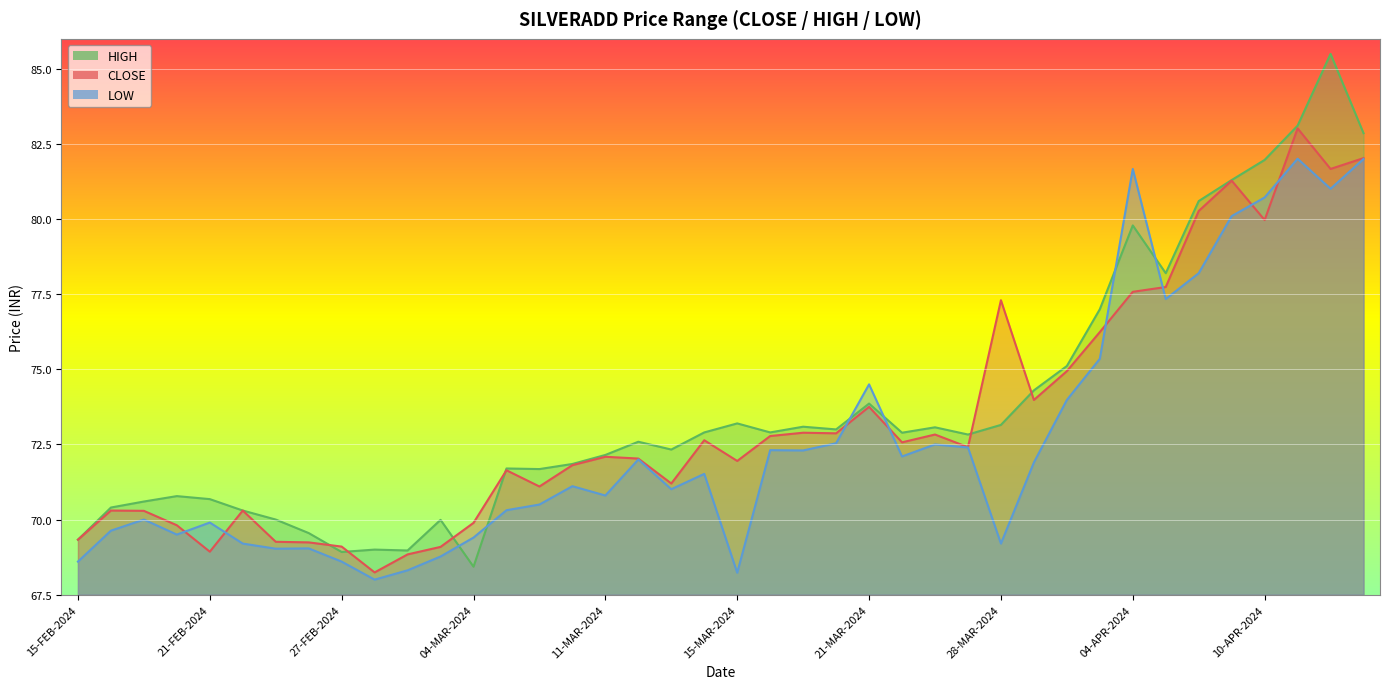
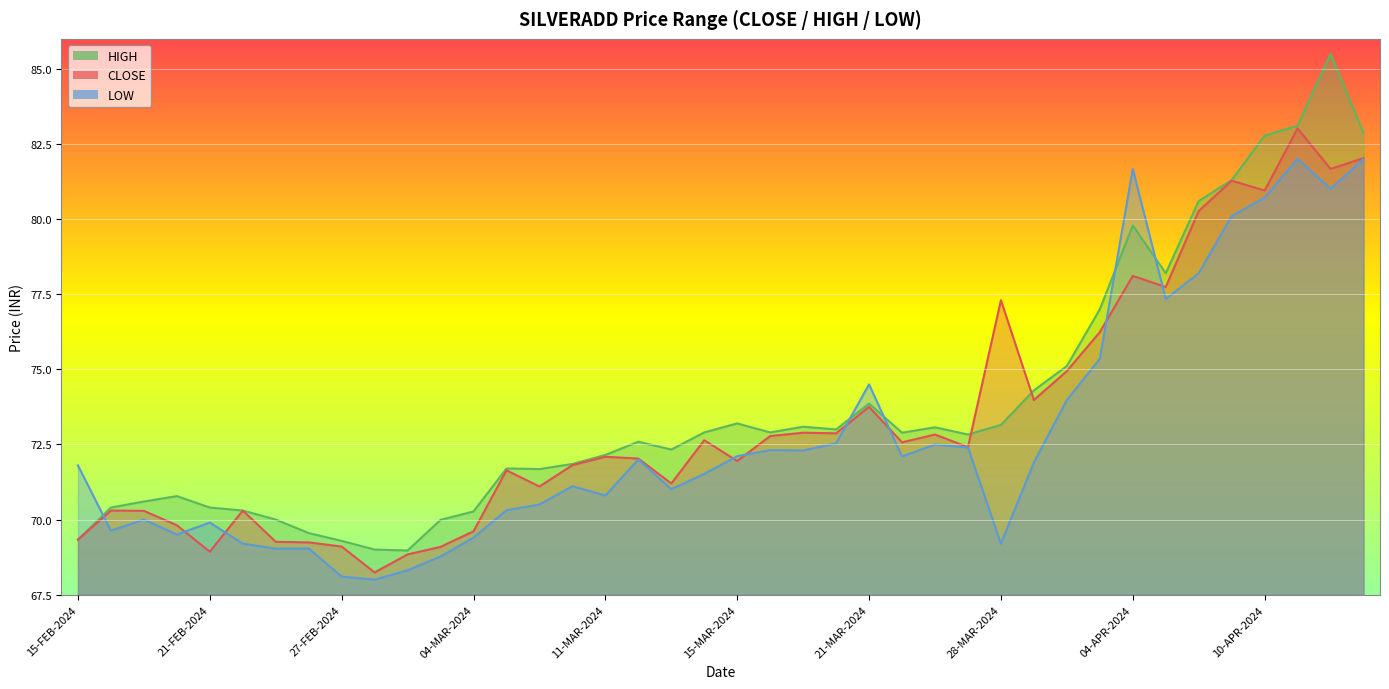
LOW, 15-FEB-2024: 68.6 -> 71.8
HIGH, 21-FEB-2024: 70.7 -> 70.4
HIGH, 27-FEB-2024: 68.9 -> 69.3
LOW, 27-FEB-2024: 68.6 -> 68.1
HIGH, 04-MAR-2024: 68.4 -> 70.3
CLOSE, 04-MAR-2024: 69.9 -> 69.6
LOW, 15-MAR-2024: 68.2 -> 72.1
CLOSE, 04-APR-2024: 77.6 -> 78.1
HIGH, 10-APR-2024: 82.0 -> 82.8
CLOSE, 10-APR-2024: 80.0 -> 81.0
